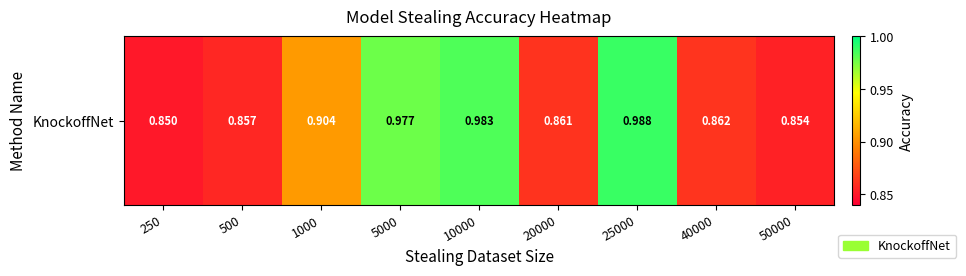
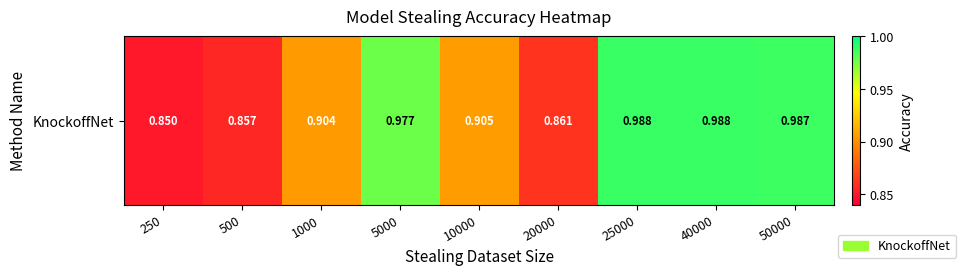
KnockoffNet, 10000: 0.983 -> 0.905
KnockoffNet, 40000: 0.862 -> 0.988
KnockoffNet, 50000: 0.854 -> 0.987
